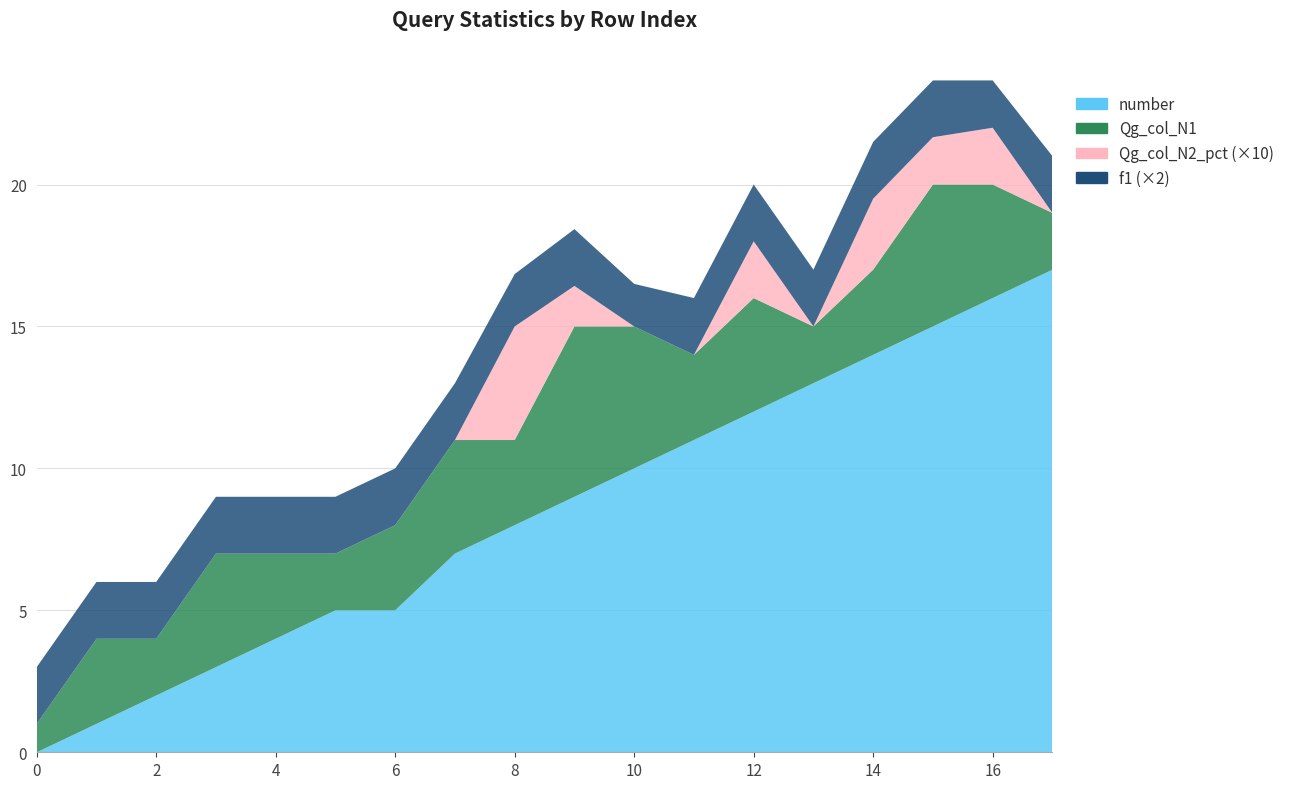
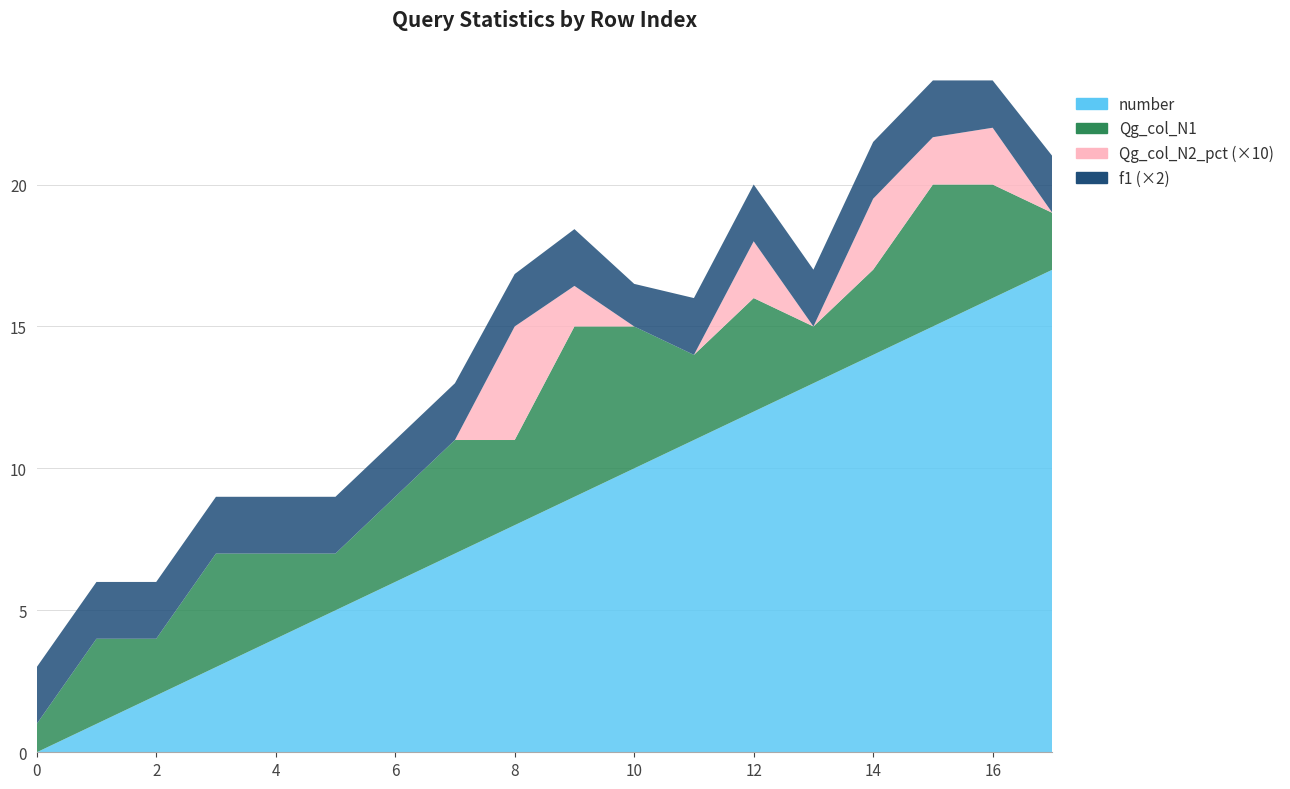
number, 6: 5 -> 6
